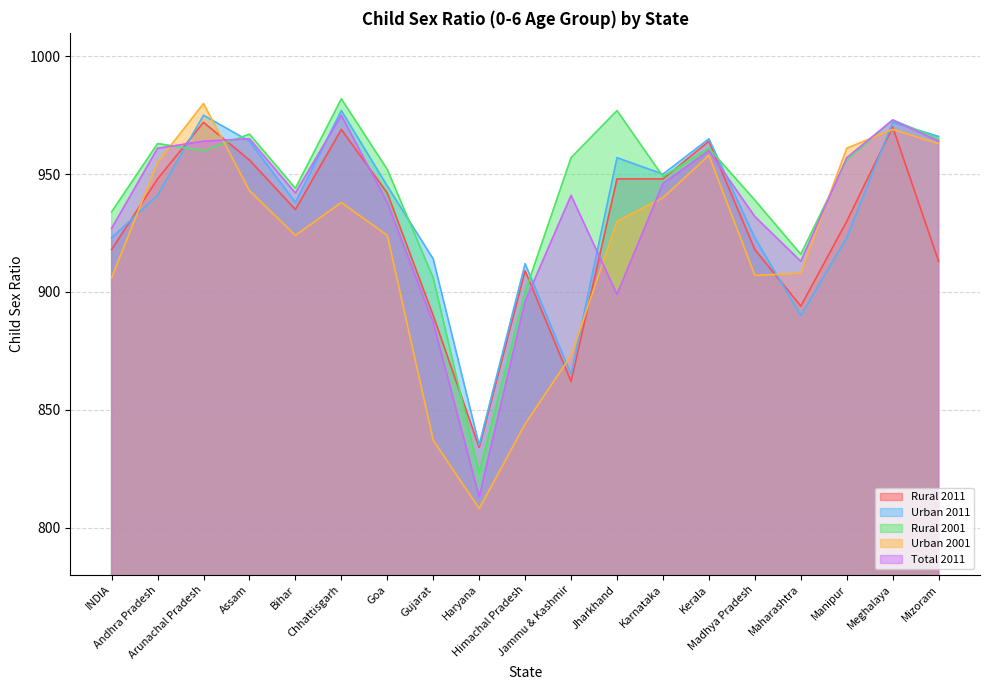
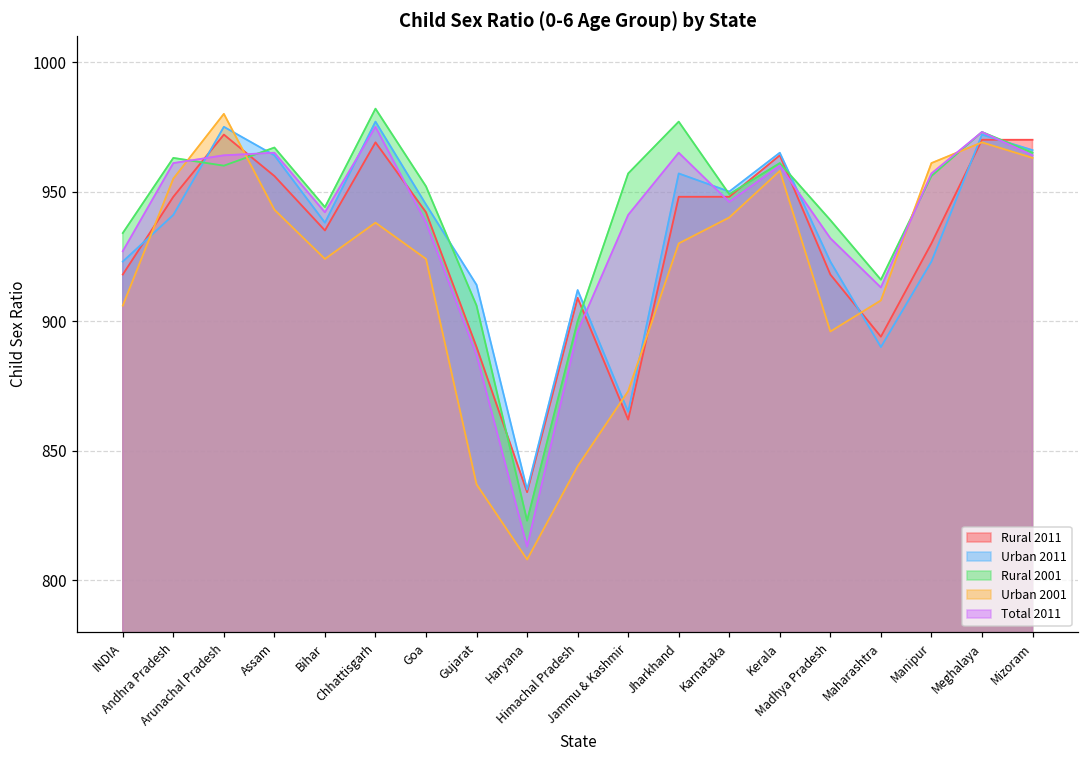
Total 2011, Jharkhand: 899 -> 965
Urban 2001, Madhya Pradesh: 907 -> 896
Rural 2011, Mizoram: 913 -> 970
